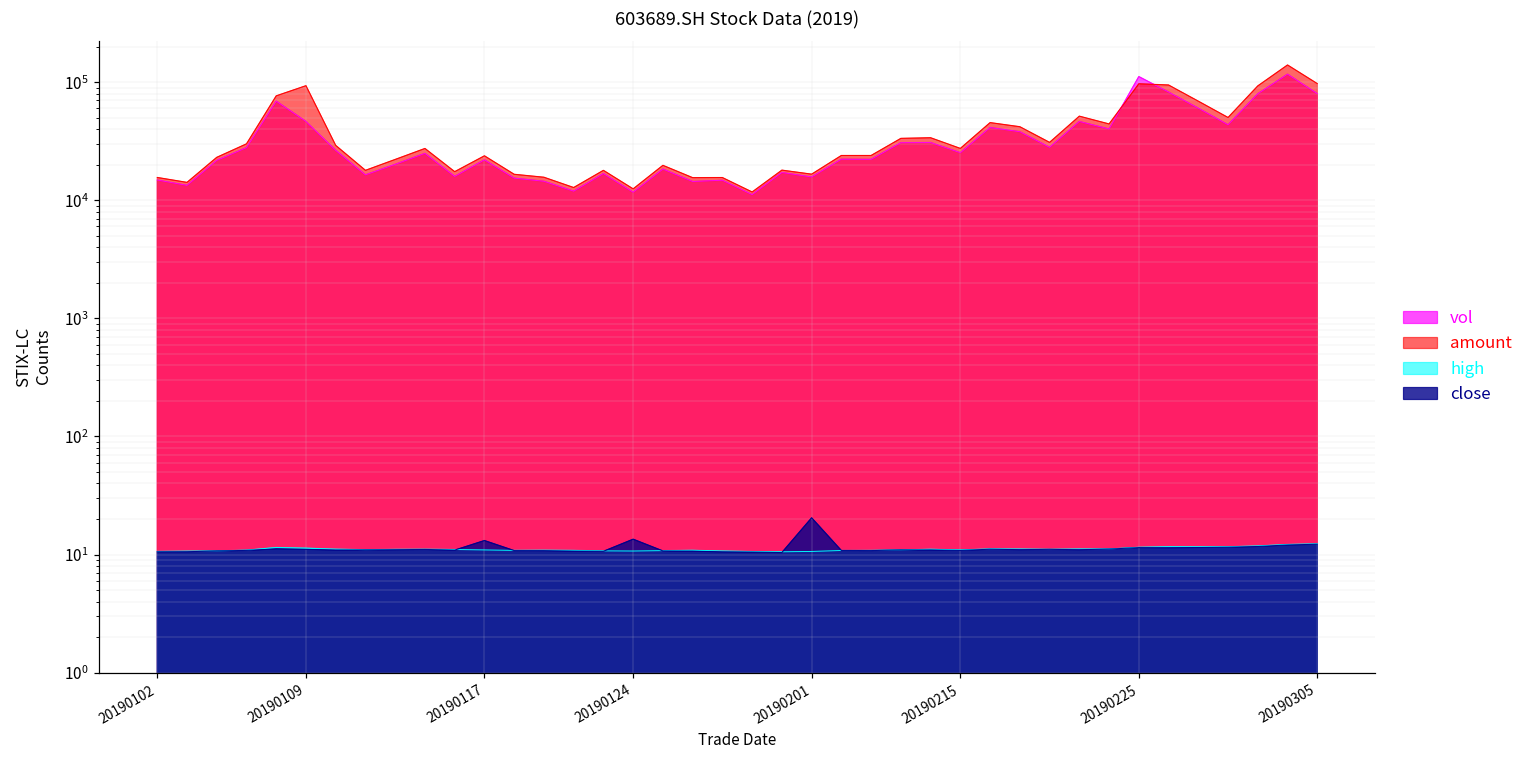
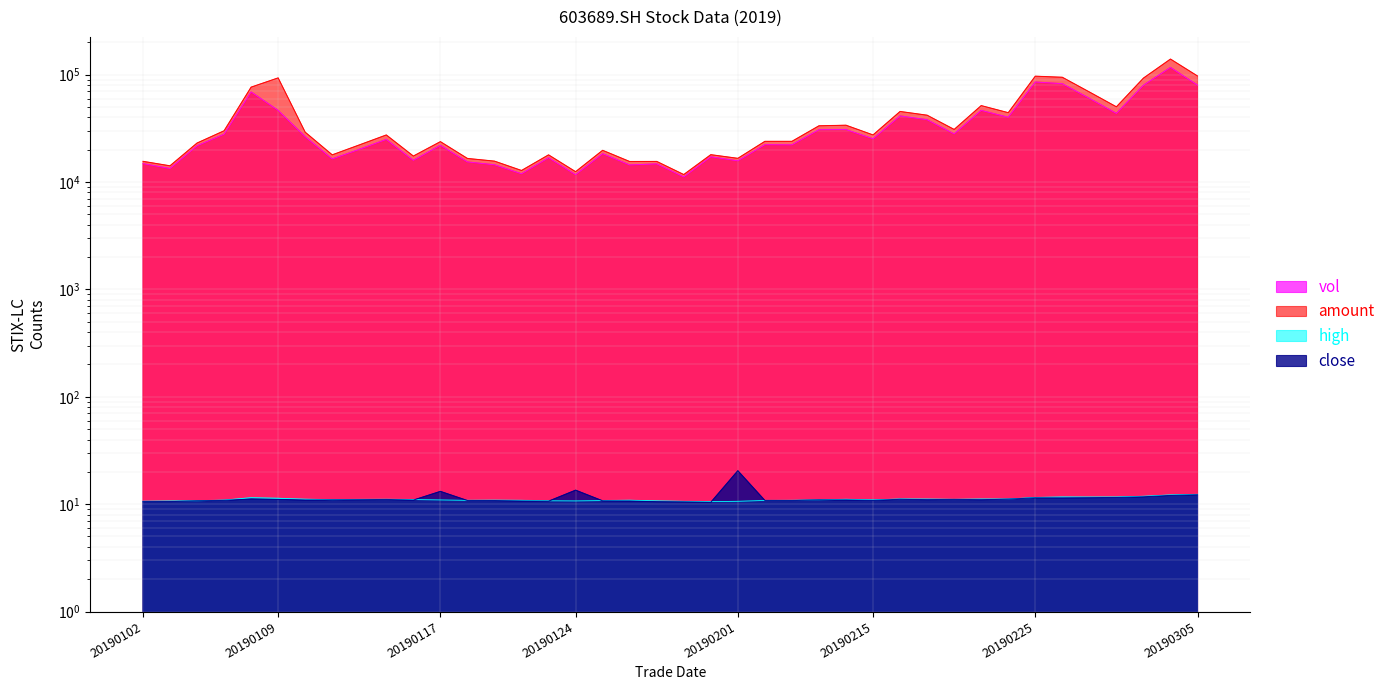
vol, 20190225: 110000 -> 90000
